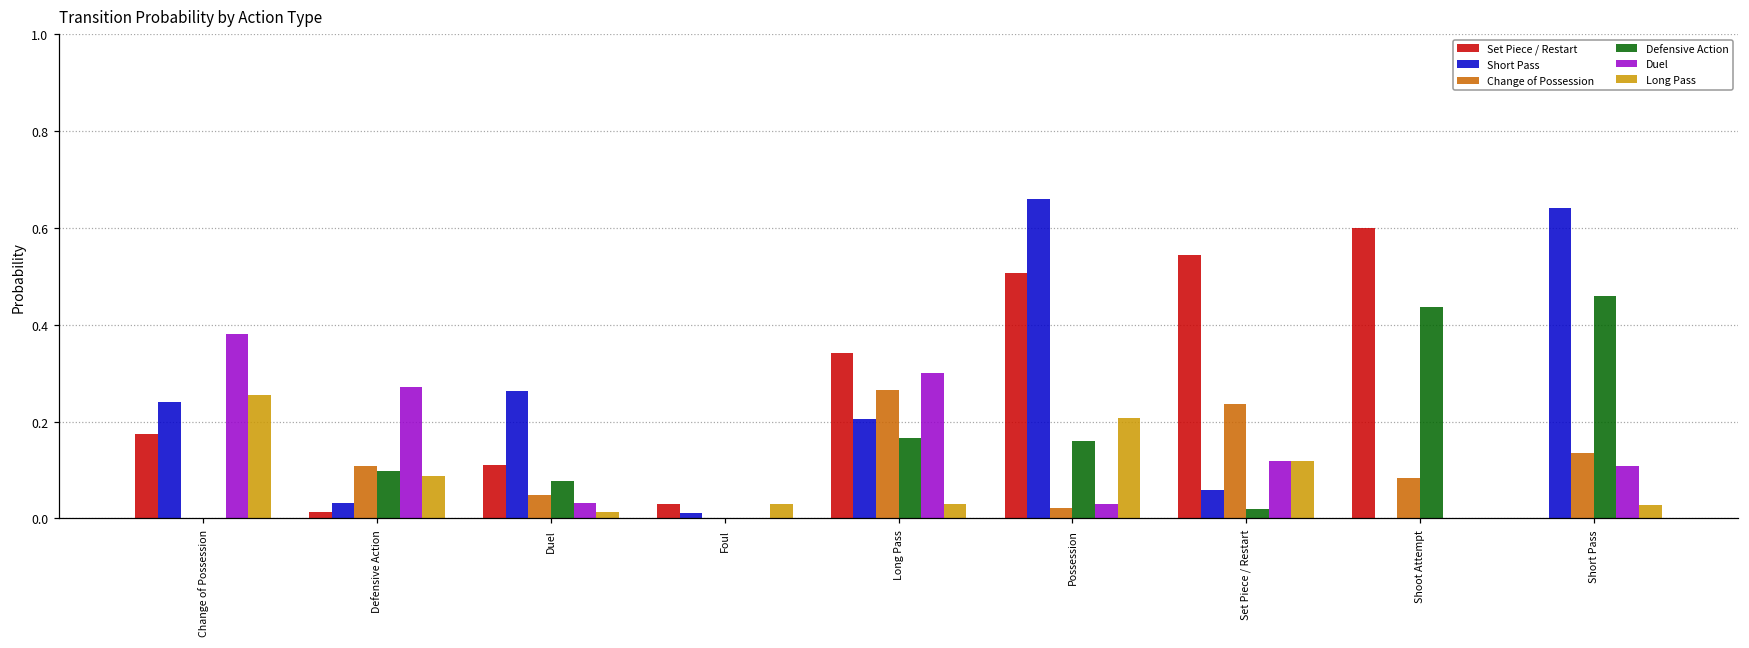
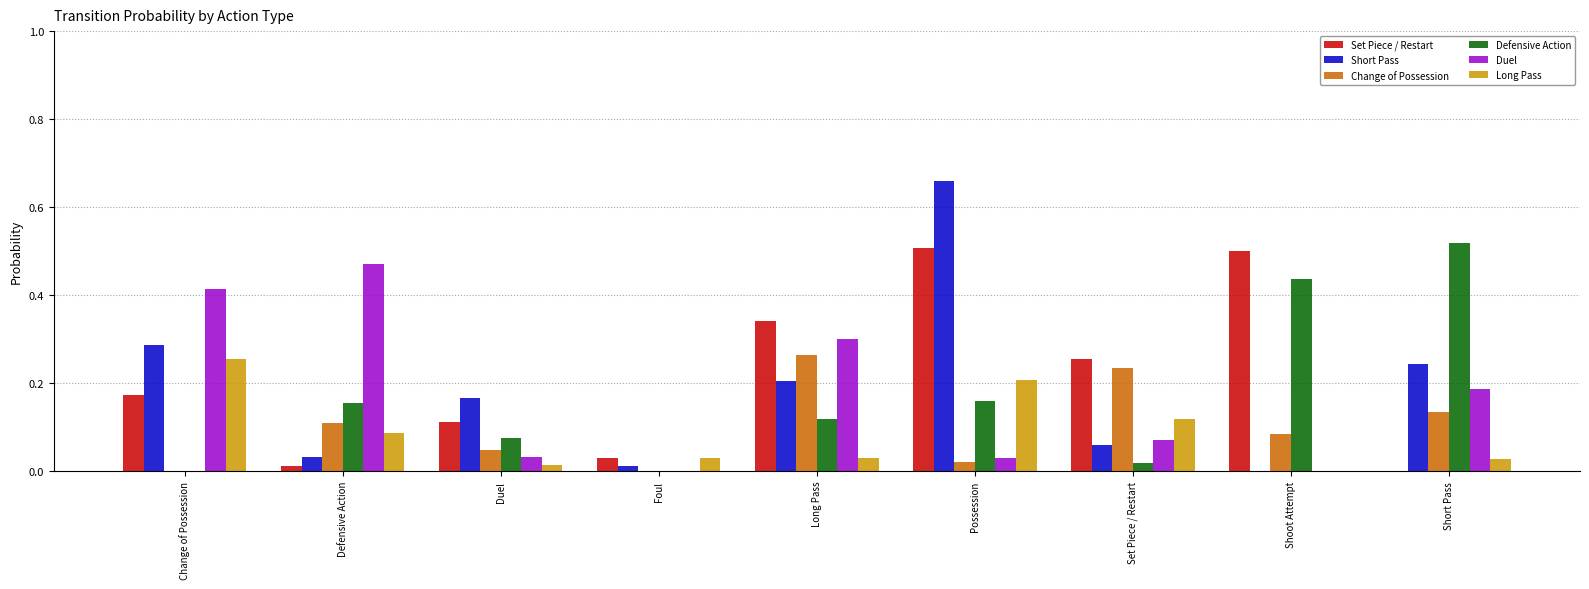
Short Pass, Change of Possession: 0.24 -> 0.29
Duel, Change of Possession: 0.38 -> 0.41
Defensive Action, Defensive Action: 0.10 -> 0.15
Duel, Defensive Action: 0.27 -> 0.47
Short Pass, Duel: 0.26 -> 0.17
Defensive Action, Long Pass: 0.17 -> 0.12
Set Piece / Restart, Set Piece / Restart: 0.54 -> 0.25
Duel, Set Piece / Restart: 0.12 -> 0.07
Set Piece / Restart, Shoot Attempt: 0.6 -> 0.5
Short Pass, Short Pass: 0.64 -> 0.24
Defensive Action, Short Pass: 0.46 -> 0.52
Duel, Short Pass: 0.11 -> 0.19
